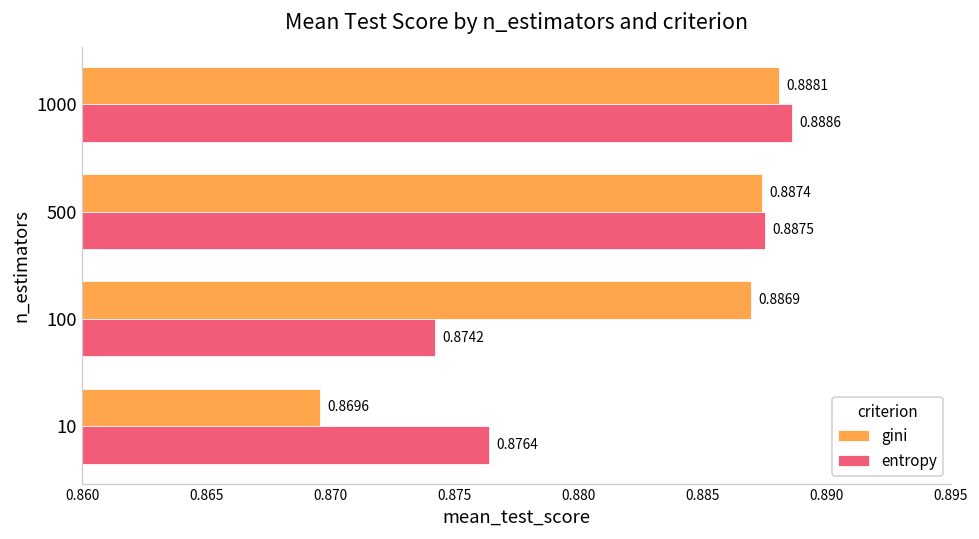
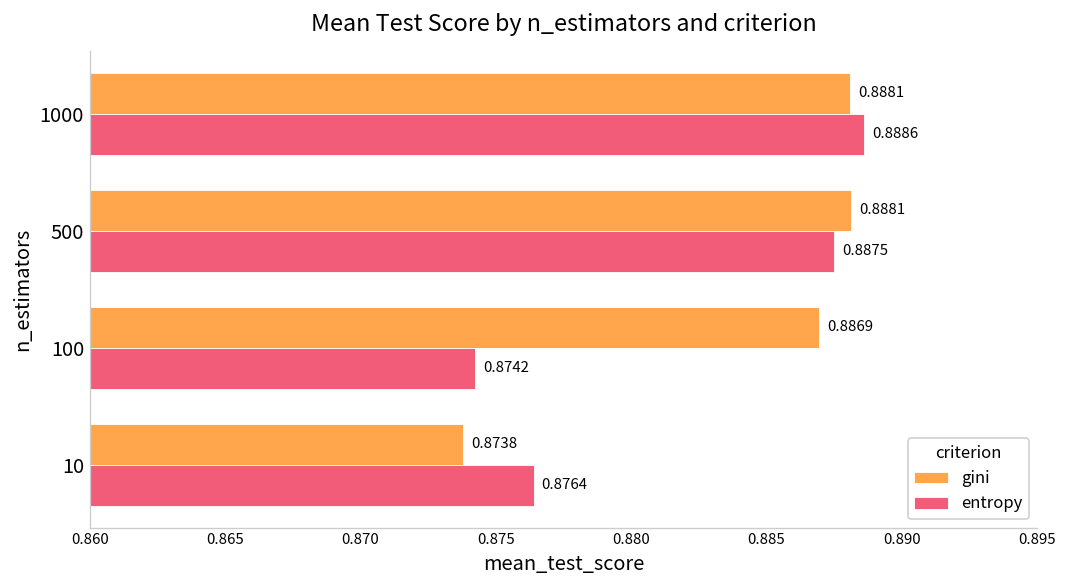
gini, 500: 0.8874 -> 0.8881
gini, 10: 0.8696 -> 0.8738
